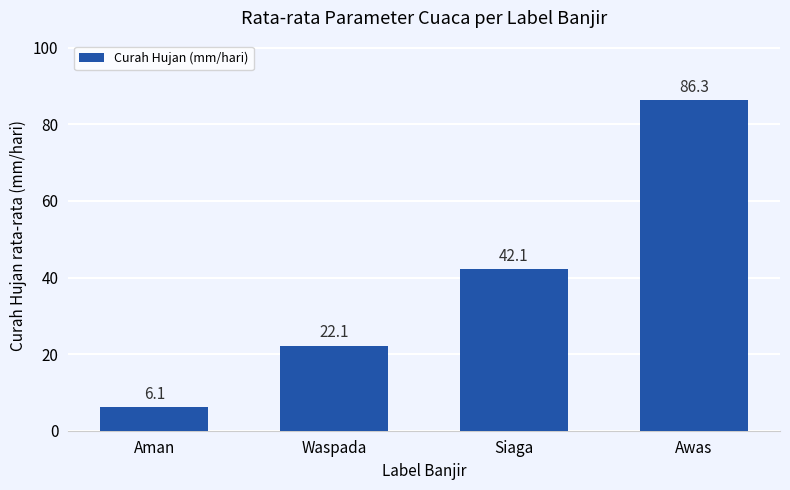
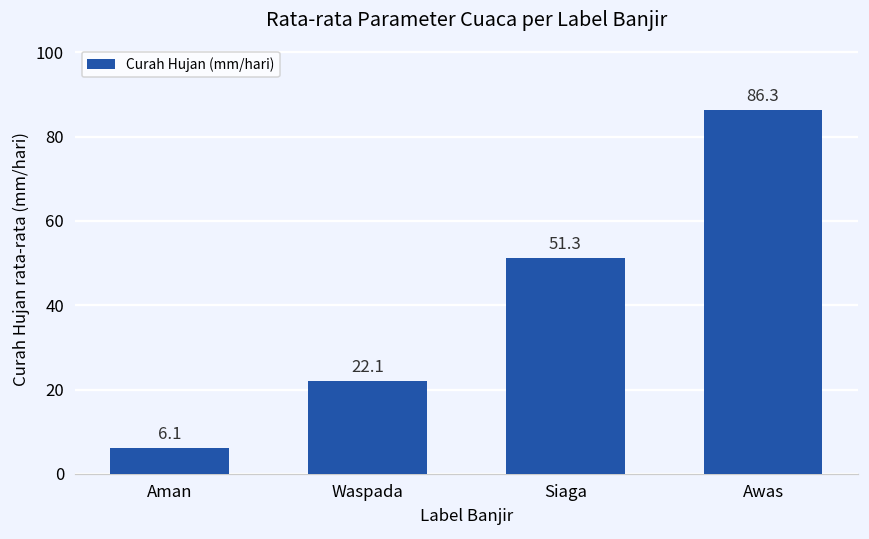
Siaga: 42.1 -> 51.3
